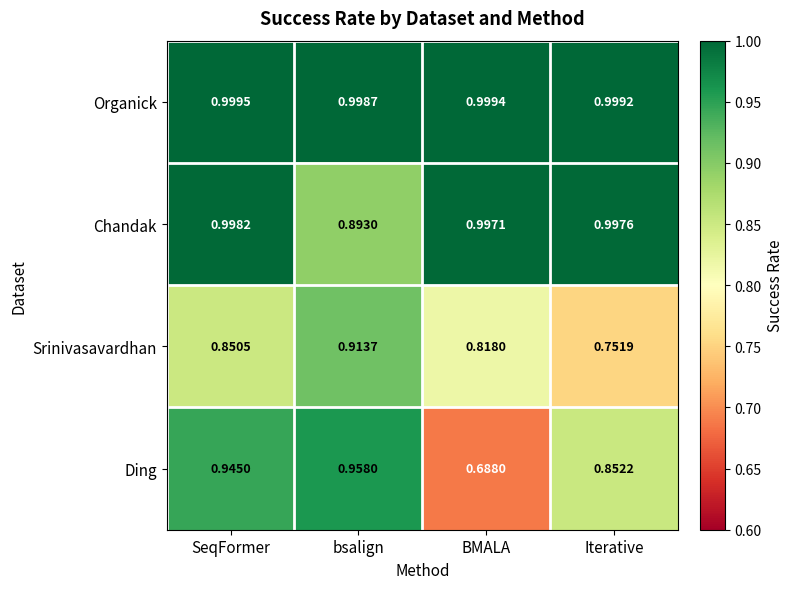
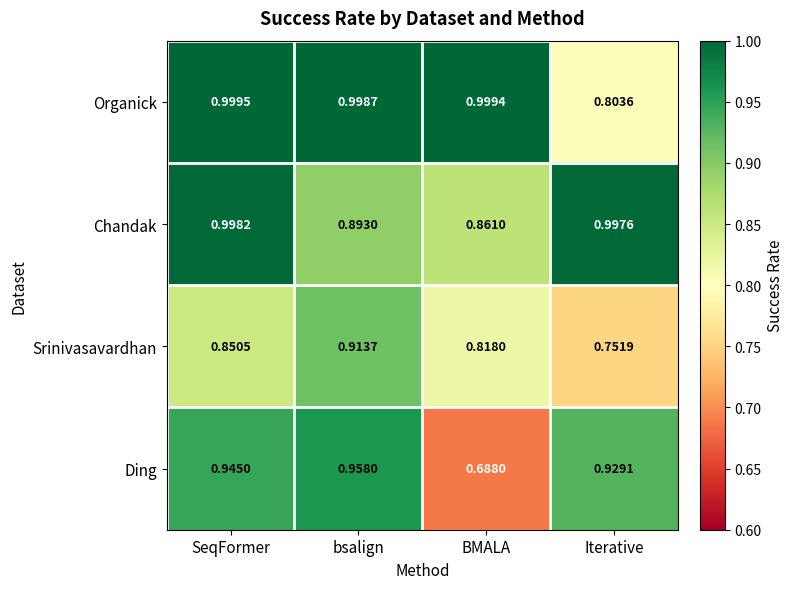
Organick, Iterative: 0.9992 -> 0.8036
Chandak, BMALA: 0.9971 -> 0.8610
Ding, Iterative: 0.8522 -> 0.9291
